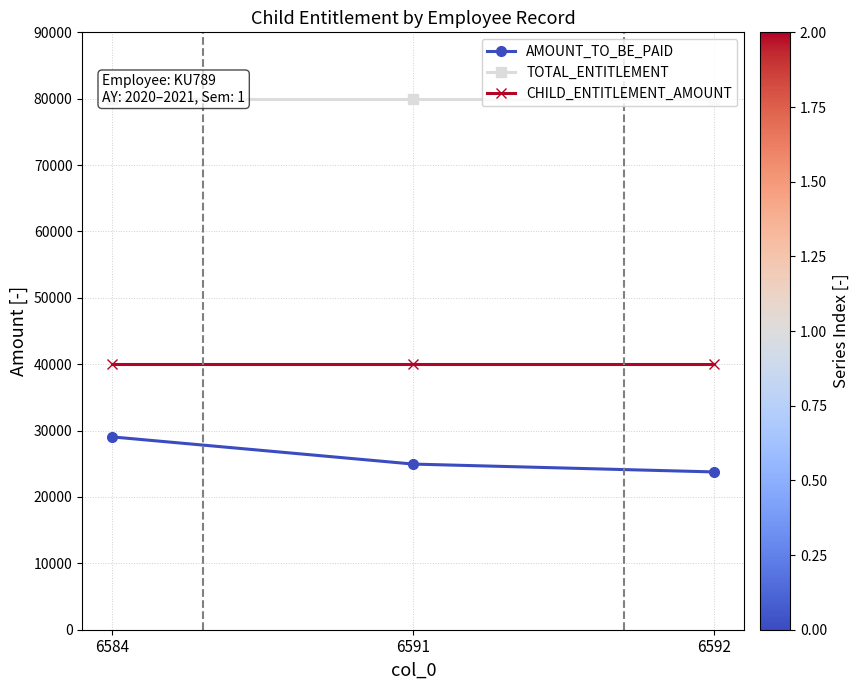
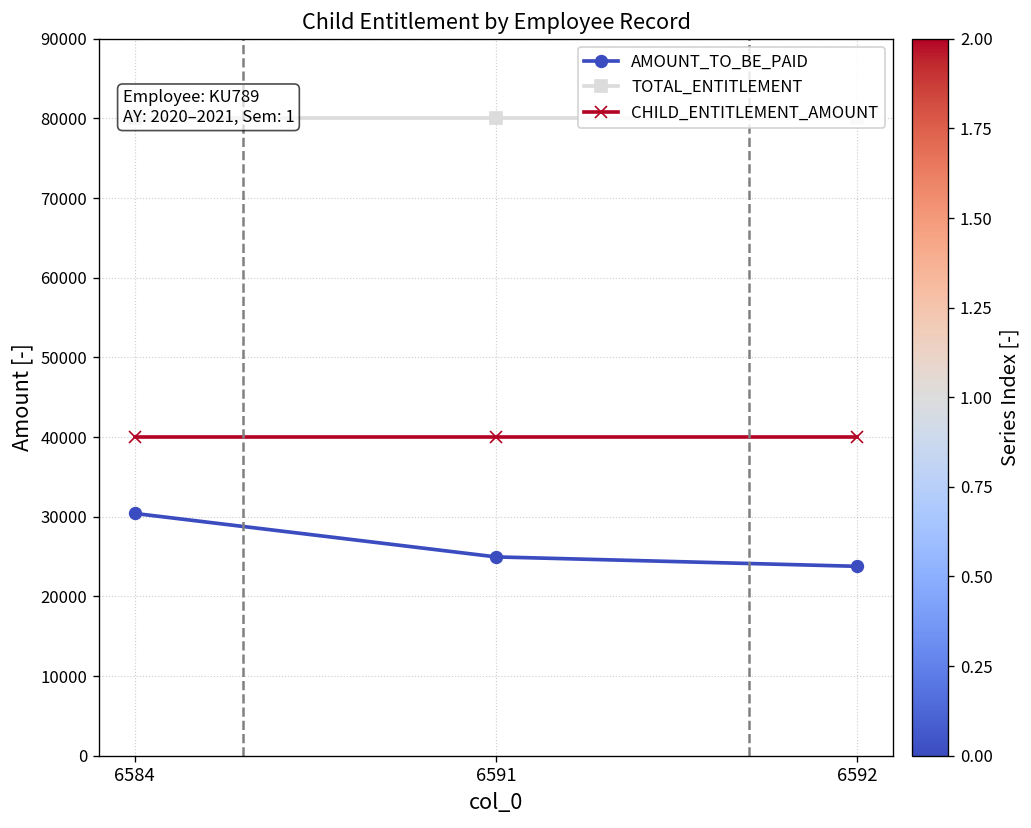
AMOUNT_TO_BE_PAID, 6584: 29000 -> 30000
